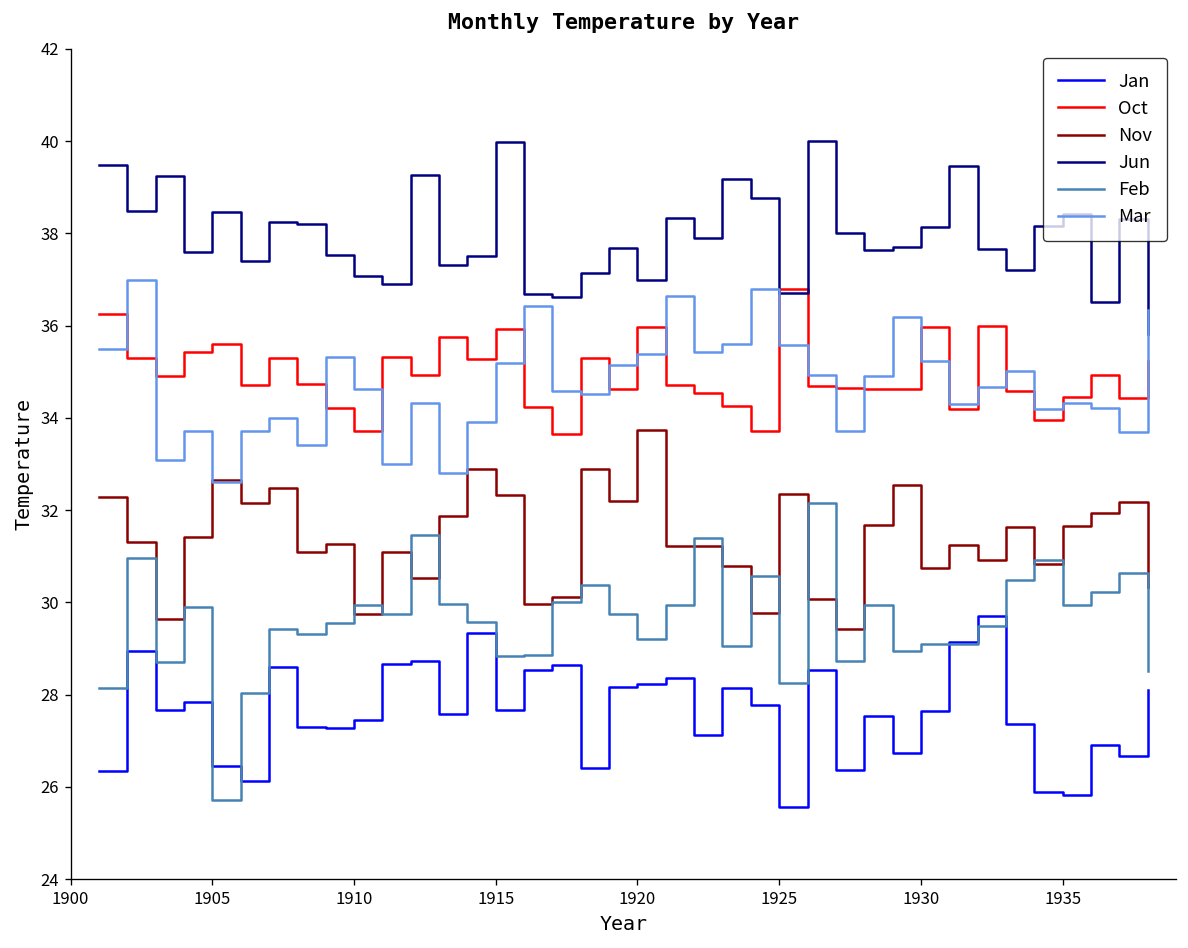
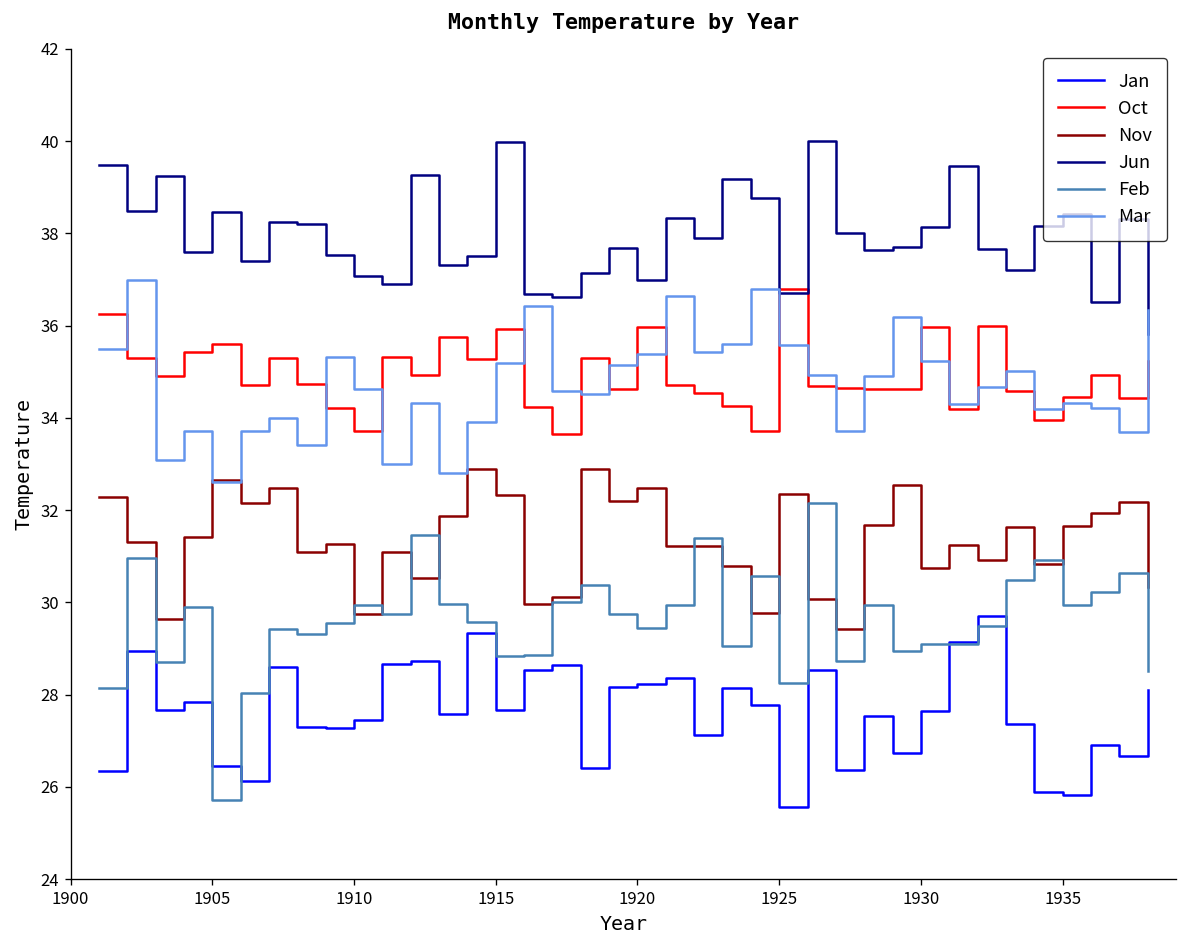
Nov, 1920: 33.7 -> 32.5
Feb, 1920: 29.2 -> 29.5
